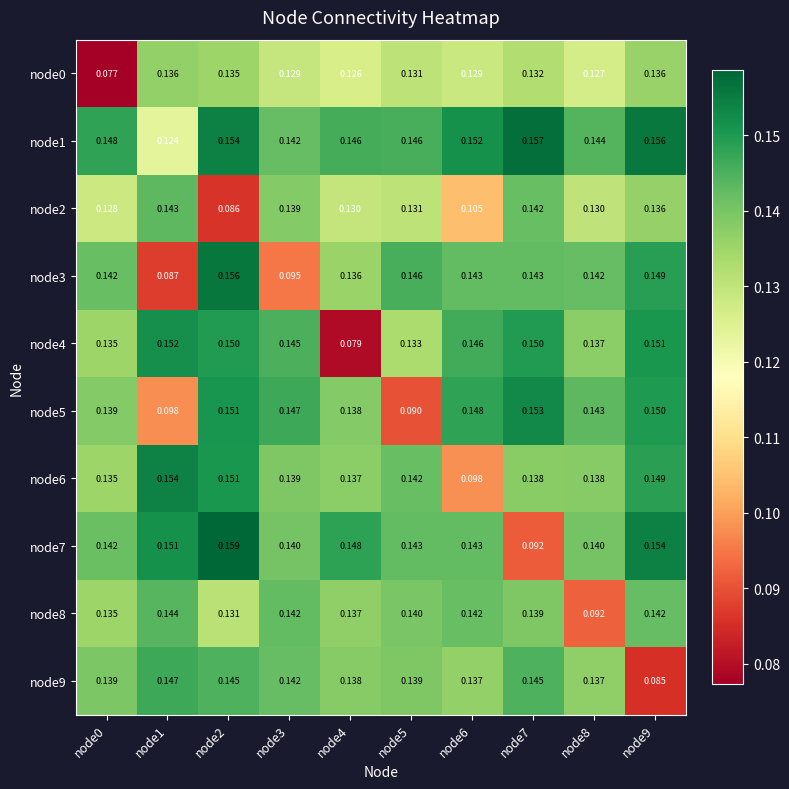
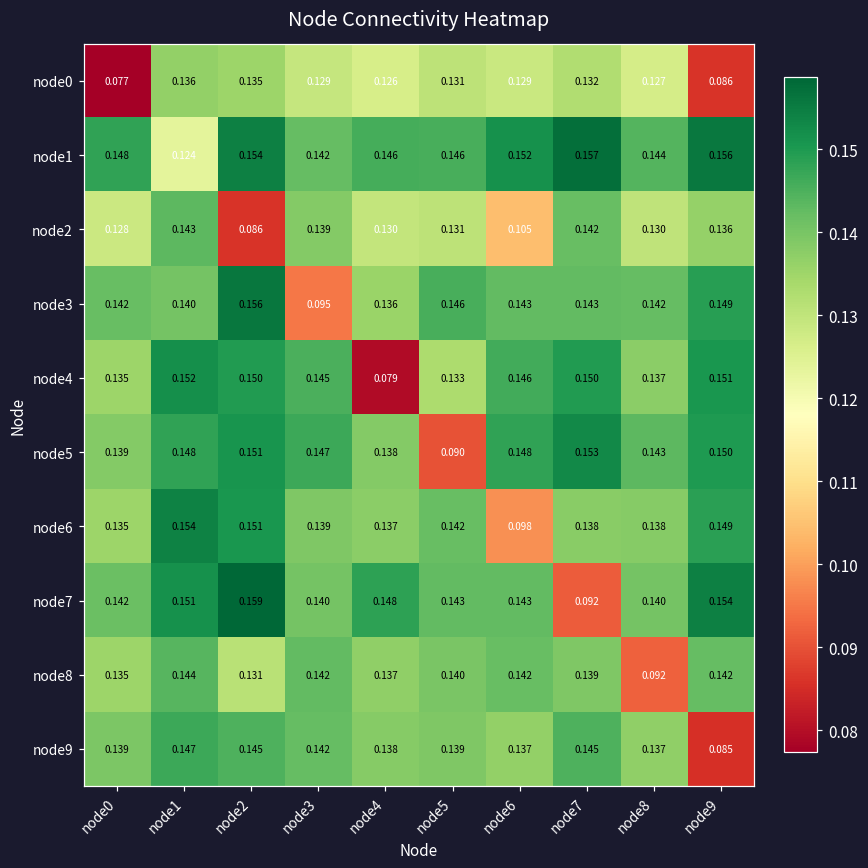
node0, node9: 0.136 -> 0.086
node3, node1: 0.087 -> 0.140
node5, node1: 0.098 -> 0.148
